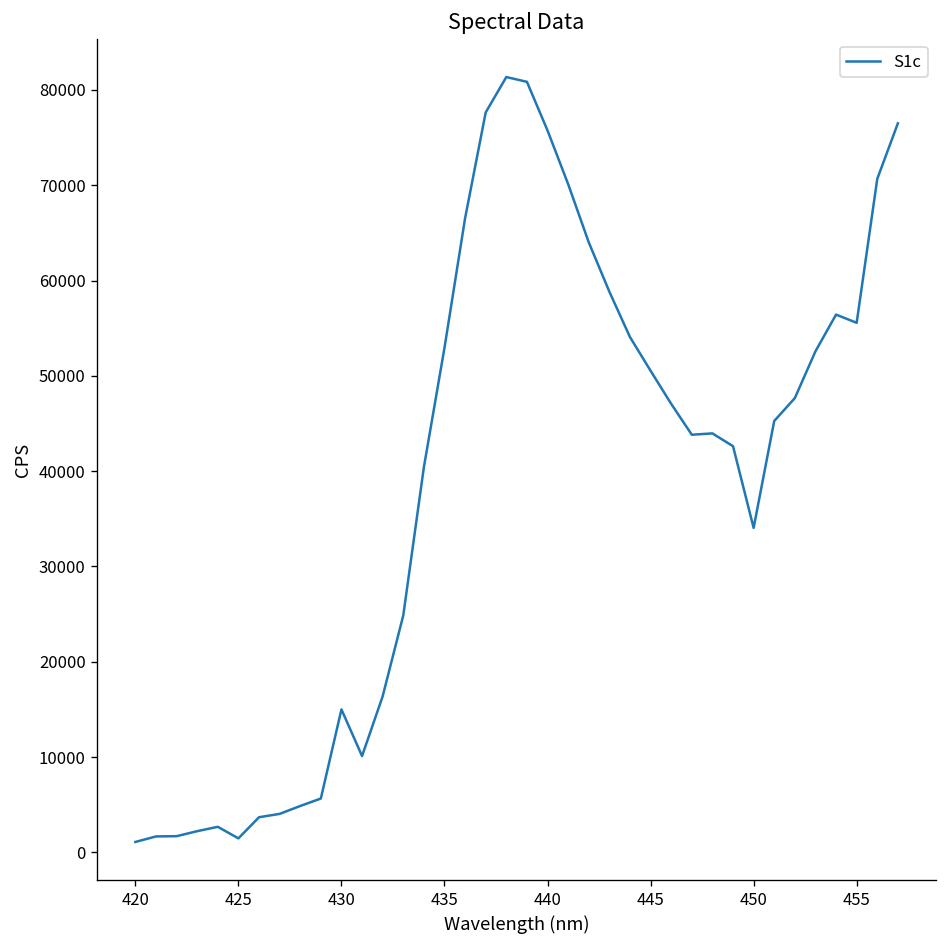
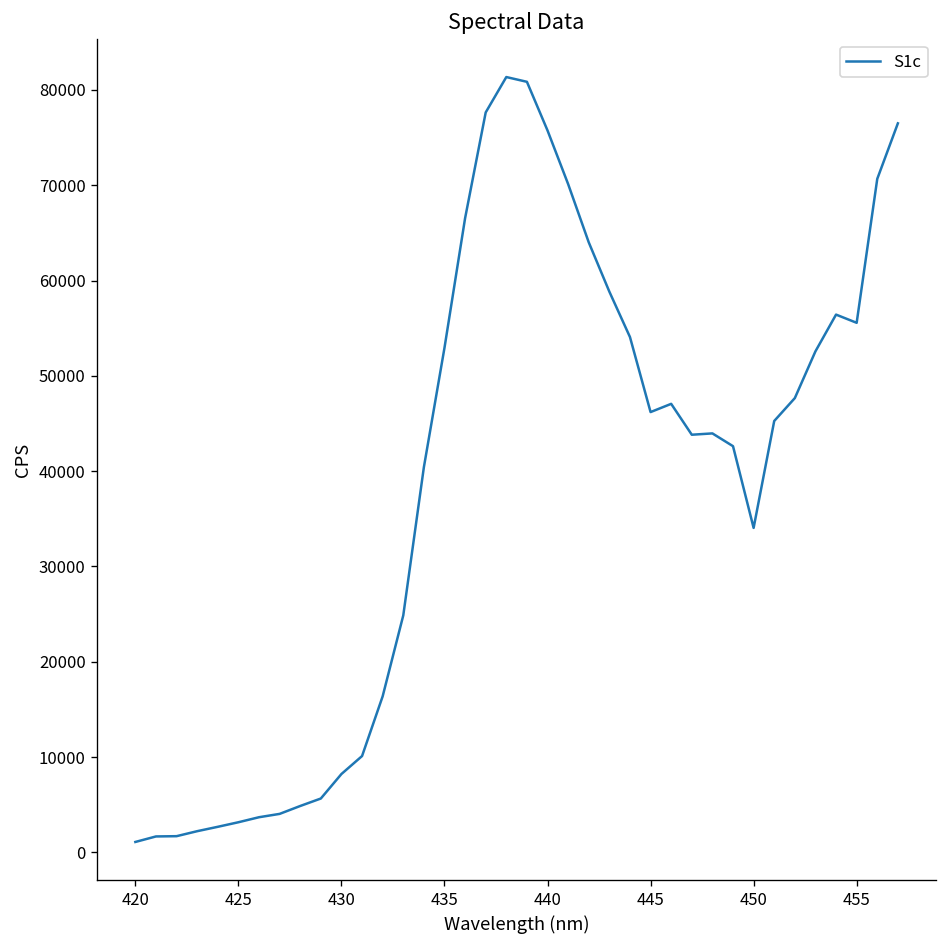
425: 1000 -> 3000
430: 15000 -> 8000
445: 51000 -> 46000
